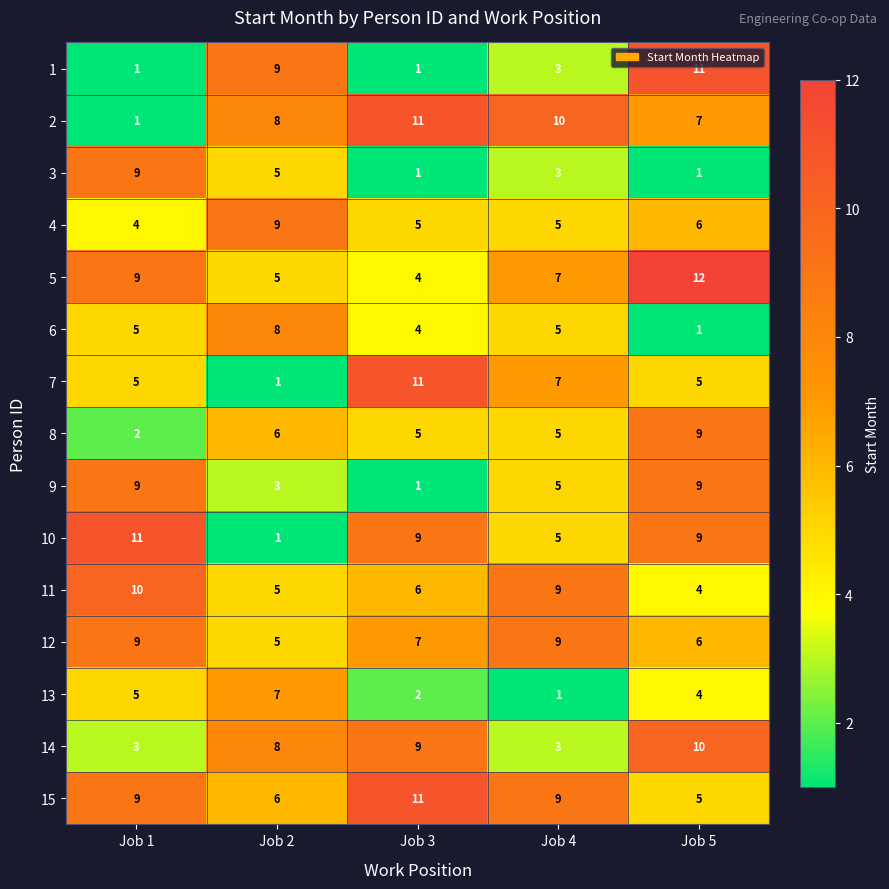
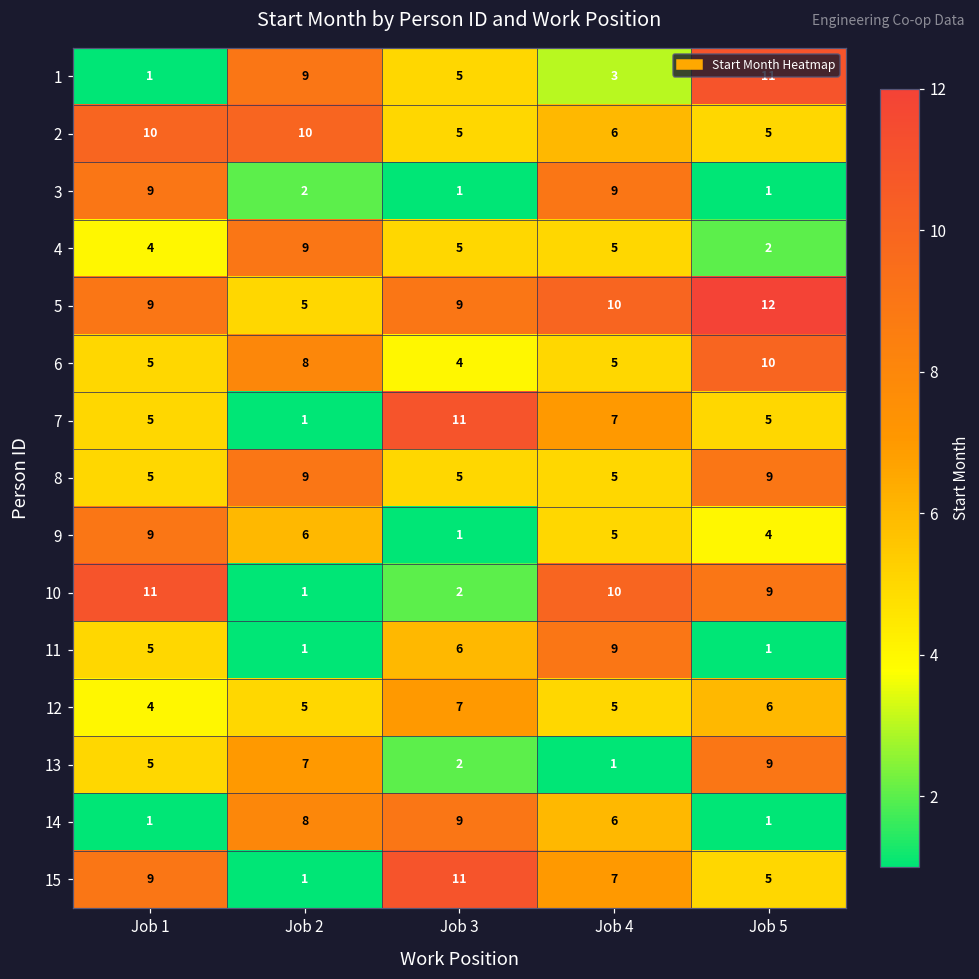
1, Job 3: 1 -> 5
2, Job 1: 1 -> 10
2, Job 2: 8 -> 10
2, Job 3: 11 -> 5
2, Job 4: 10 -> 6
2, Job 5: 7 -> 5
3, Job 2: 5 -> 2
3, Job 4: 3 -> 9
4, Job 5: 6 -> 2
5, Job 3: 4 -> 9
5, Job 4: 7 -> 10
6, Job 5: 1 -> 10
8, Job 1: 2 -> 5
8, Job 2: 6 -> 9
9, Job 2: 3 -> 6
9, Job 5: 9 -> 4
10, Job 3: 9 -> 2
10, Job 4: 5 -> 10
11, Job 1: 10 -> 5
11, Job 2: 5 -> 1
11, Job 5: 4 -> 1
12, Job 1: 9 -> 4
12, Job 4: 9 -> 5
13, Job 5: 4 -> 9
14, Job 1: 3 -> 1
14, Job 4: 3 -> 6
14, Job 5: 10 -> 1
15, Job 2: 6 -> 1
15, Job 4: 9 -> 7
